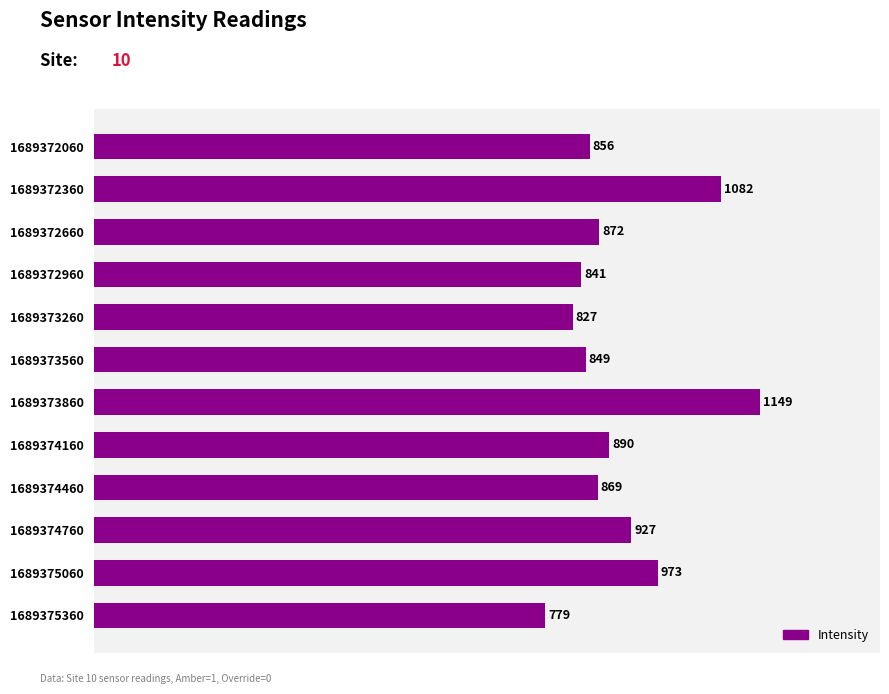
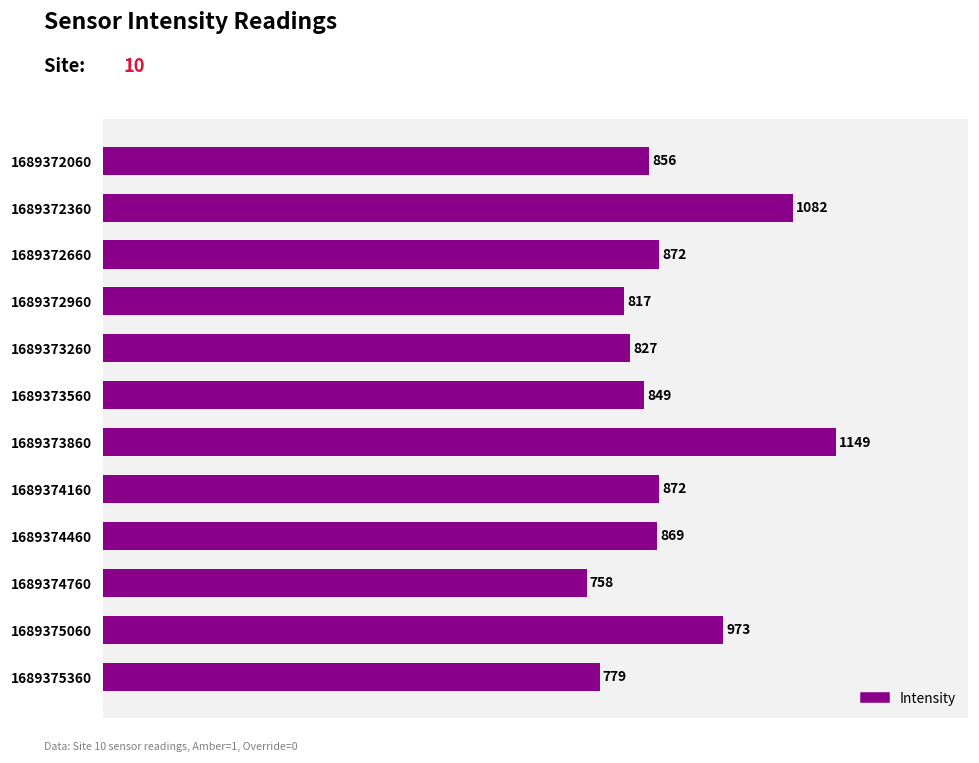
1689372960: 841 -> 817
1689374160: 890 -> 872
1689374760: 927 -> 758
